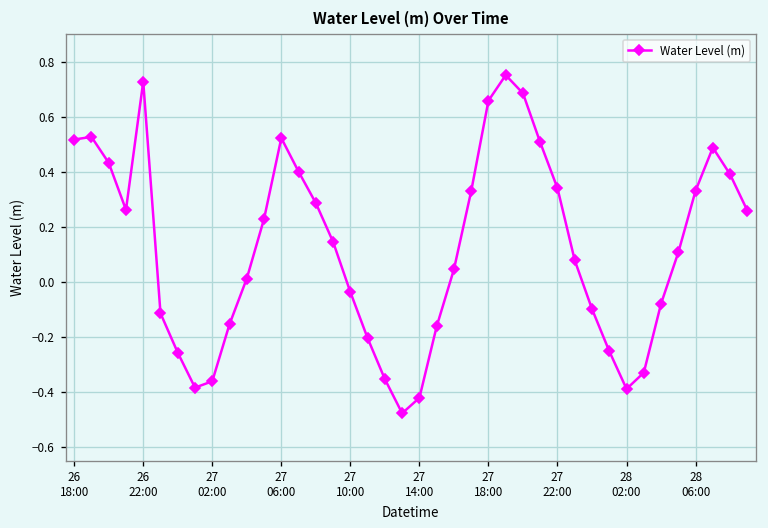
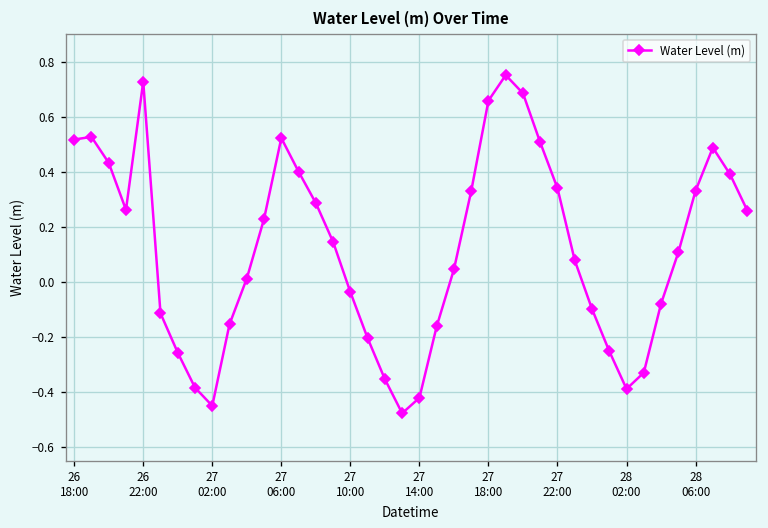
27 02:00: -0.36 -> -0.45
